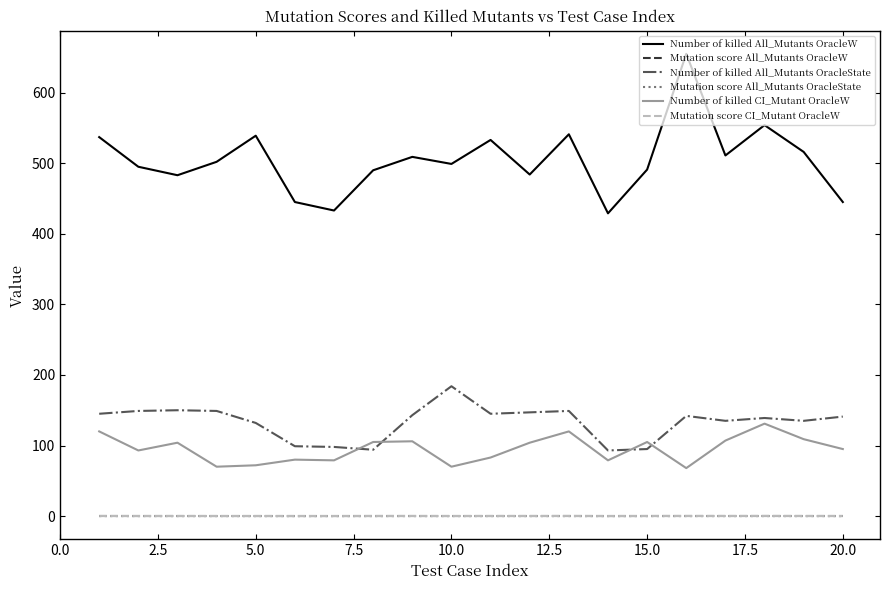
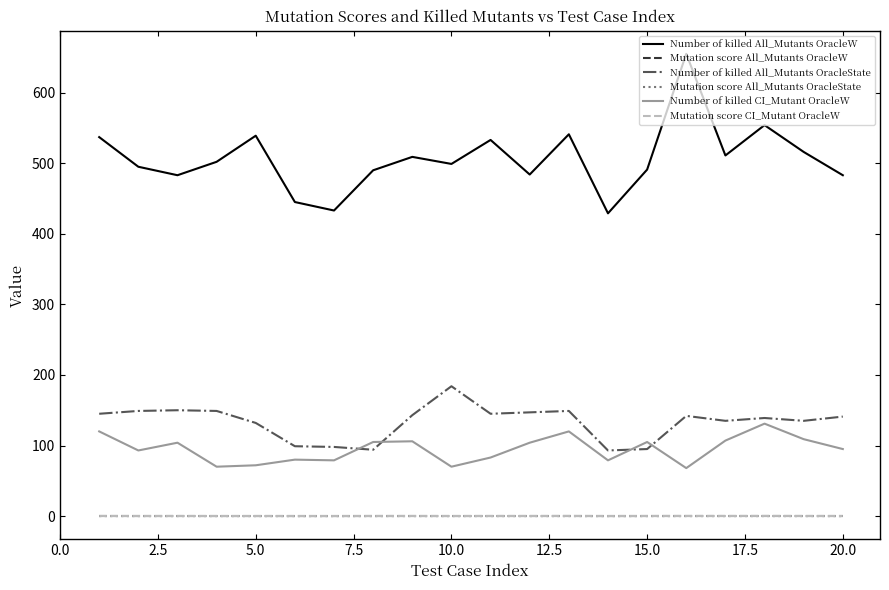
Number of killed All_Mutants OracleW, 20.0: 450 -> 480
